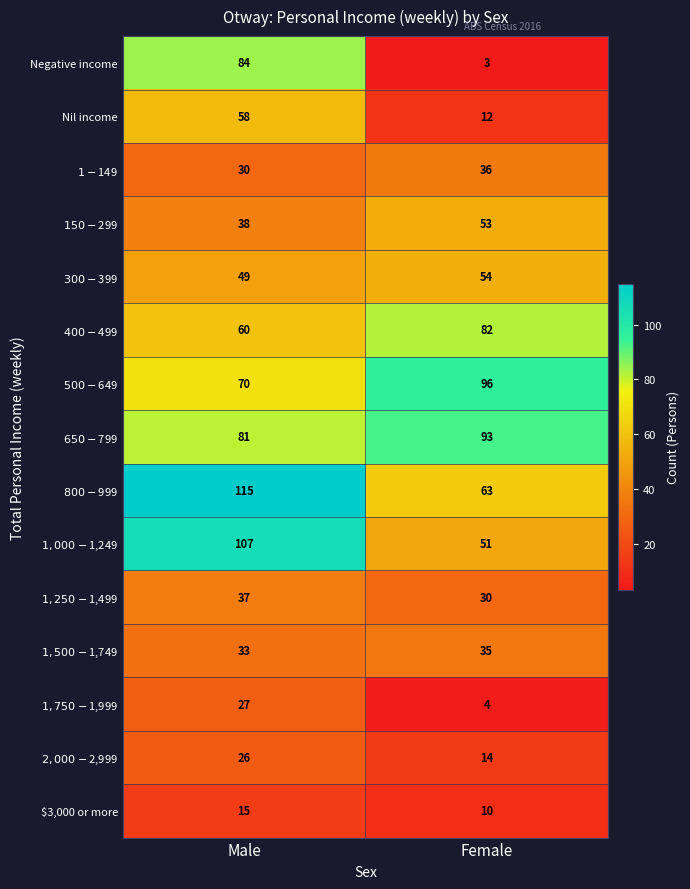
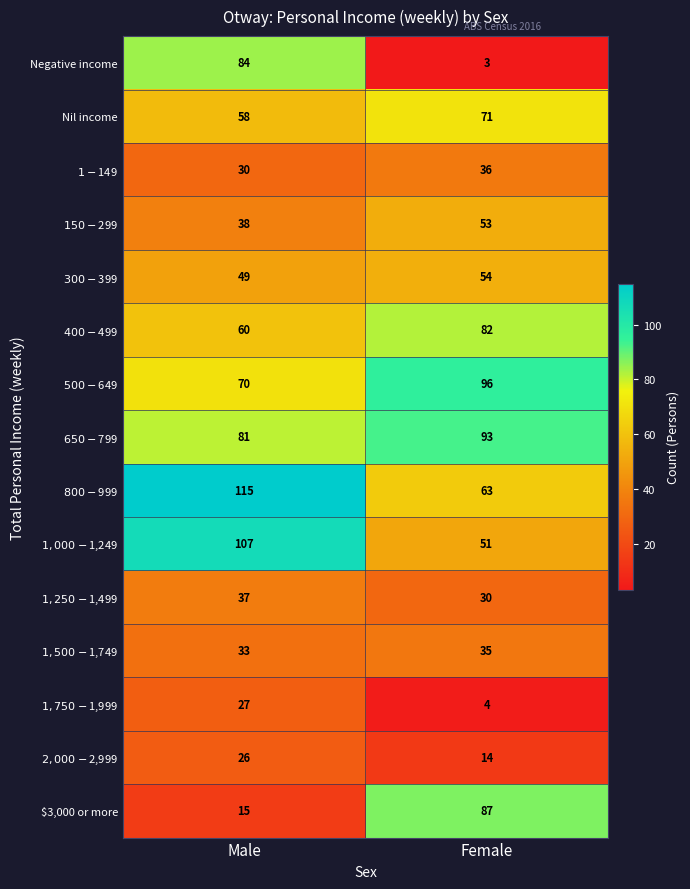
Nil income, Female: 12 -> 71
$3,000 or more, Female: 10 -> 87
